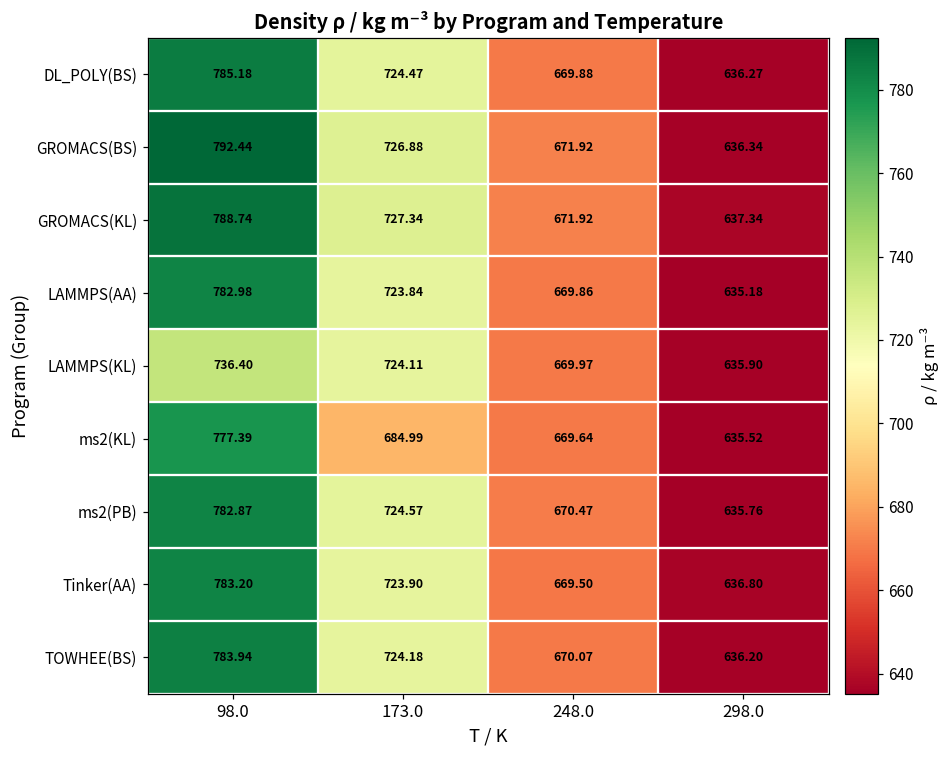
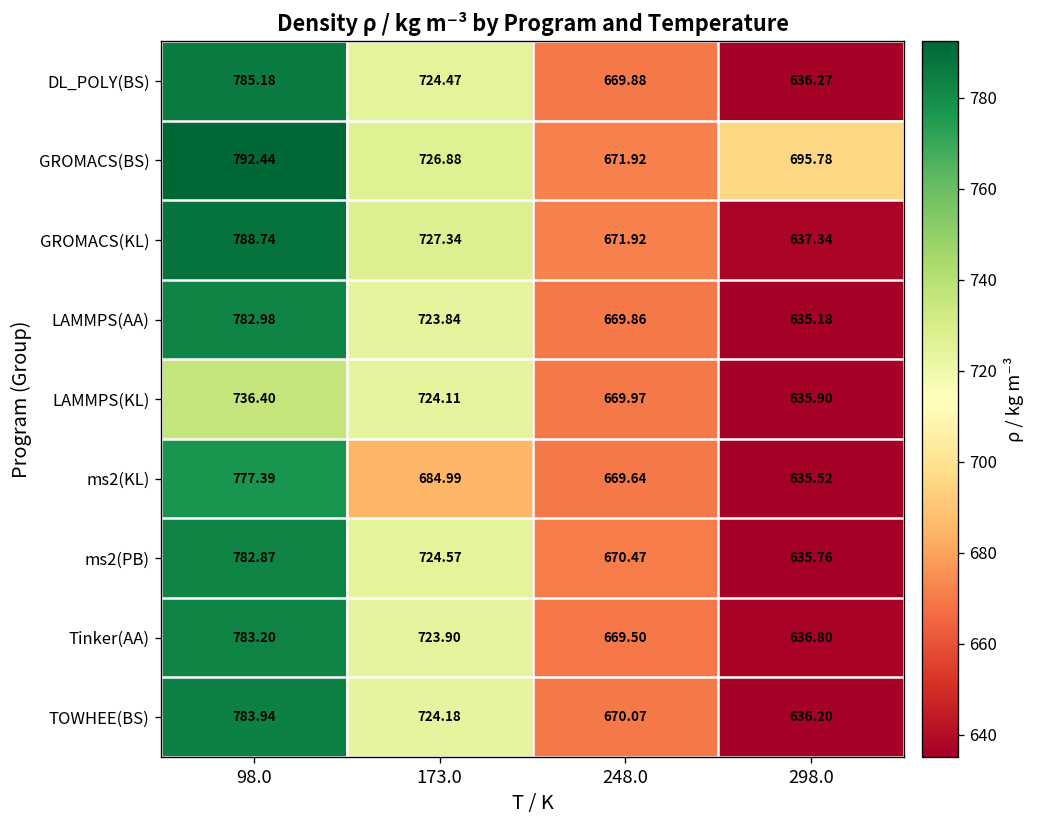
GROMACS(BS), 298.0: 636.34 -> 695.78
